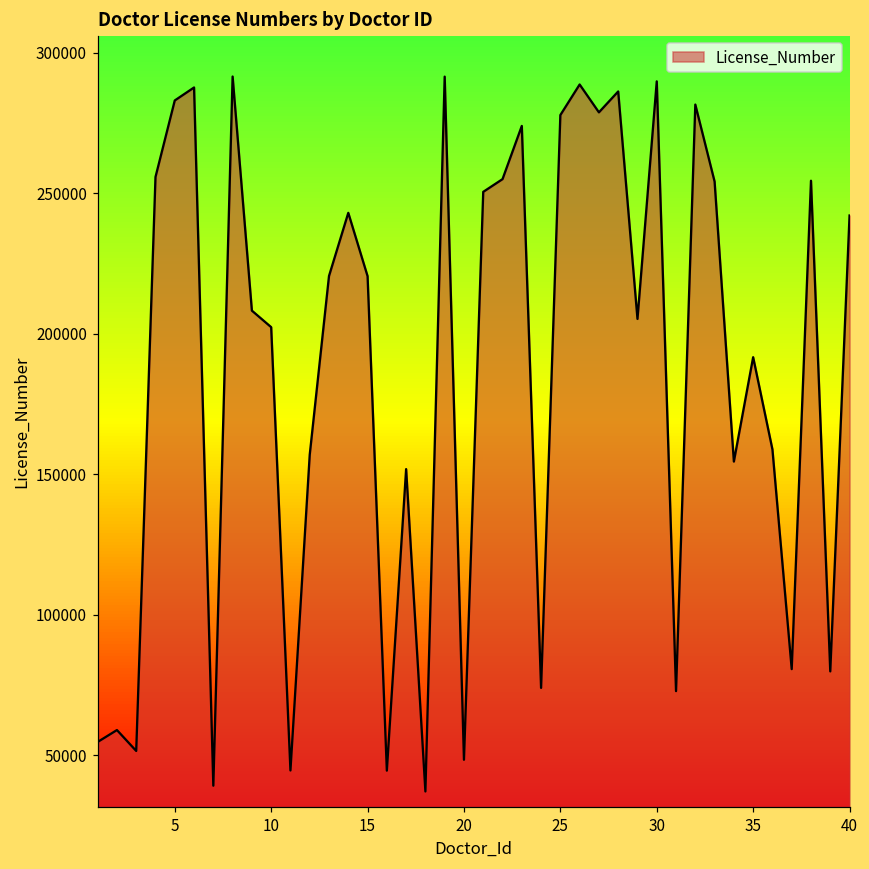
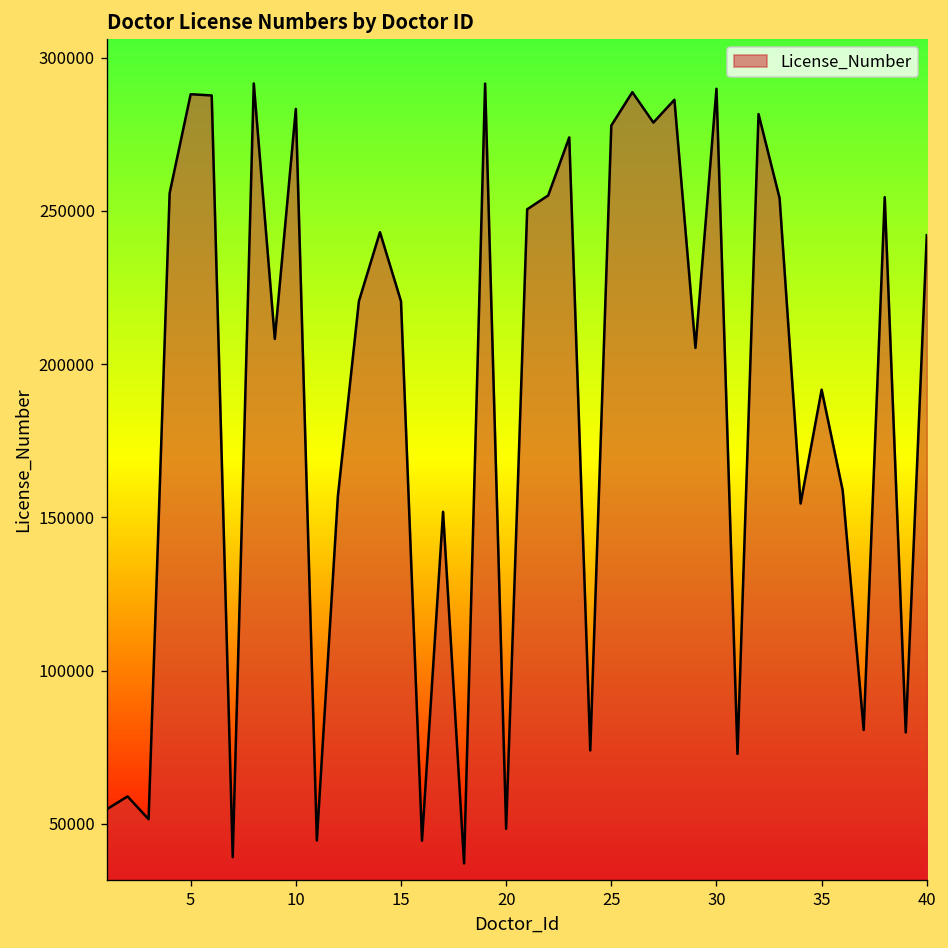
5: 283000 -> 288000
10: 202000 -> 283000
